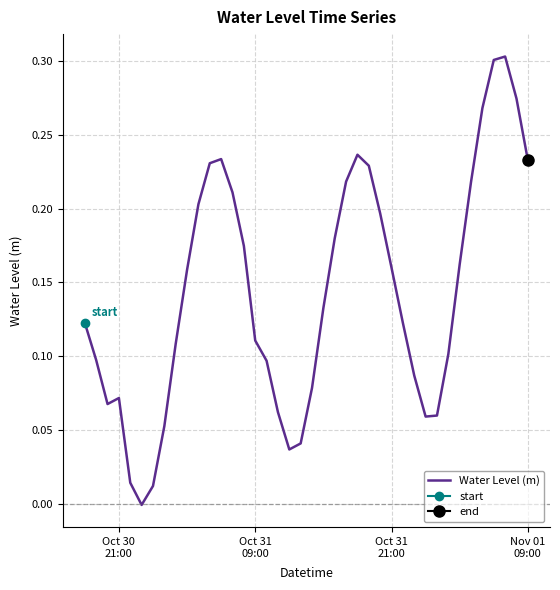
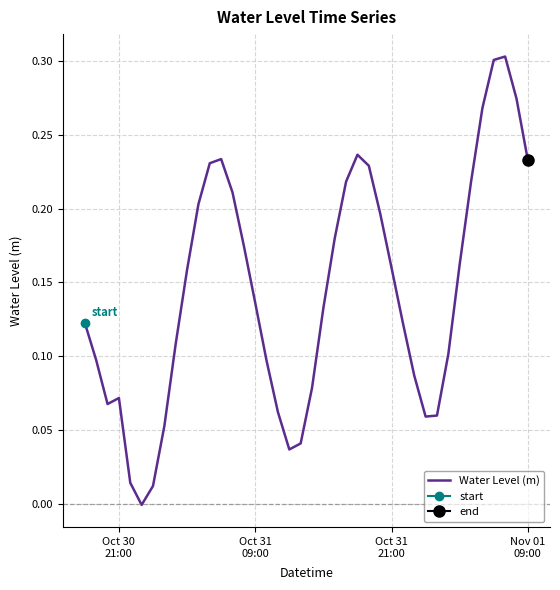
Water Level (m), Oct 31 09:00: 0.111 -> 0.136
